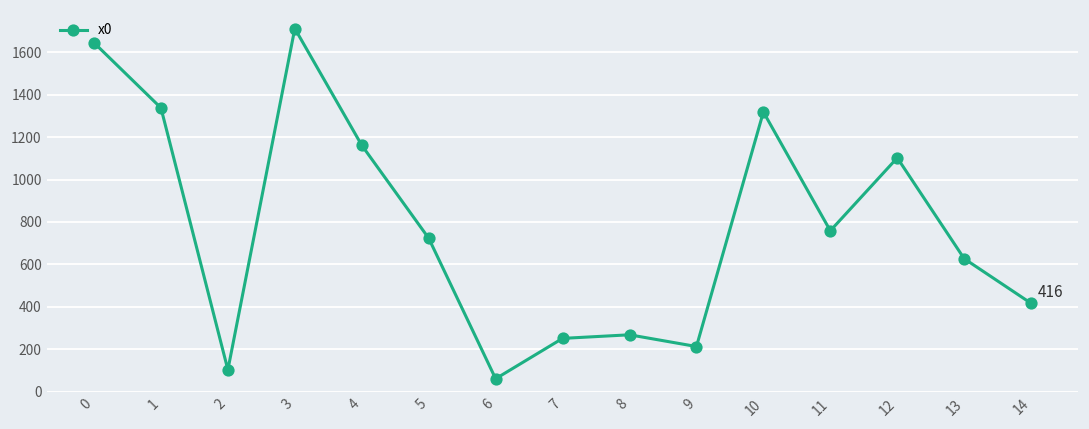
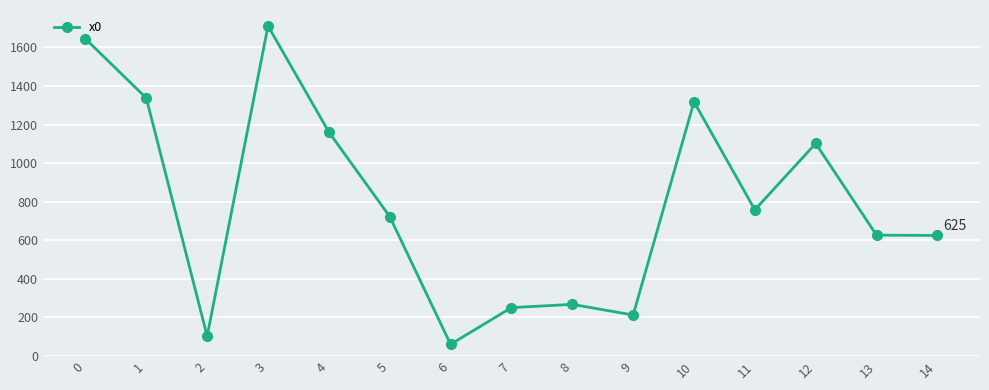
14: 416 -> 625
